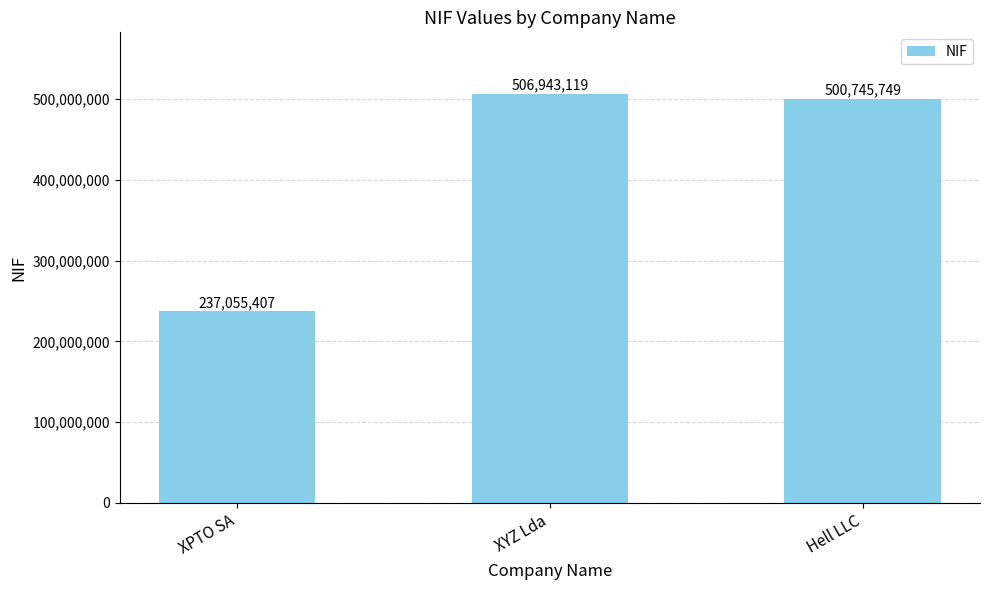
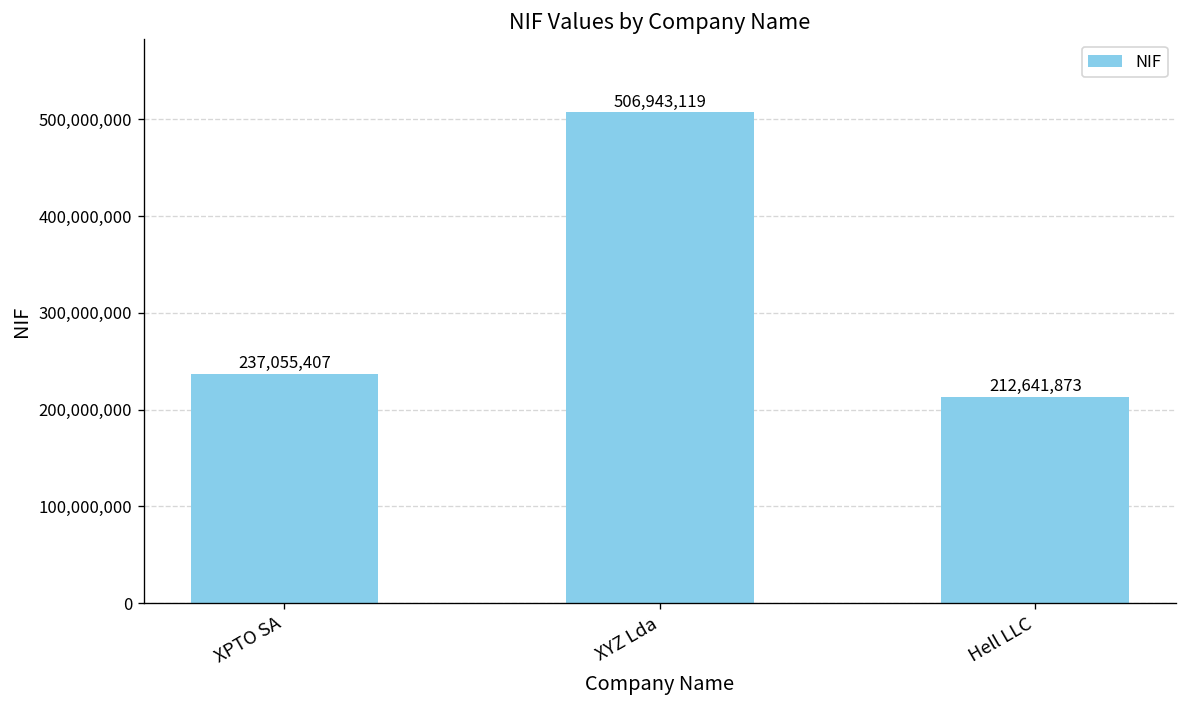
Hell LLC: 500,745,749 -> 212,641,873
